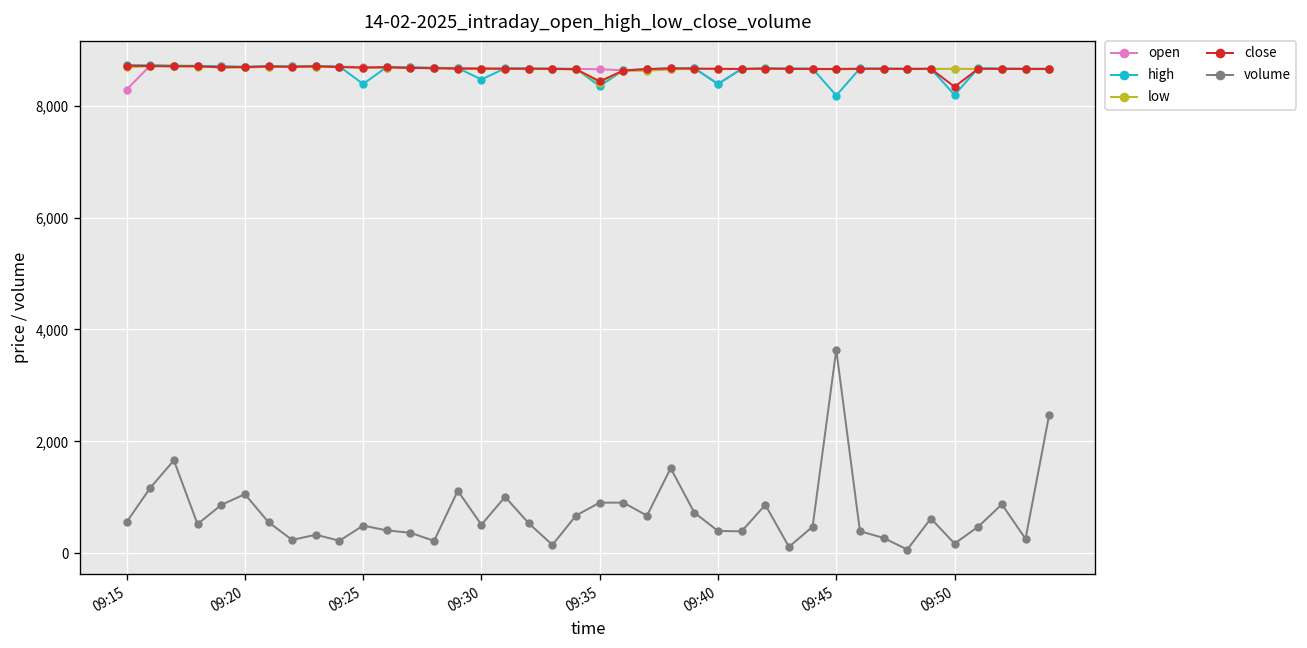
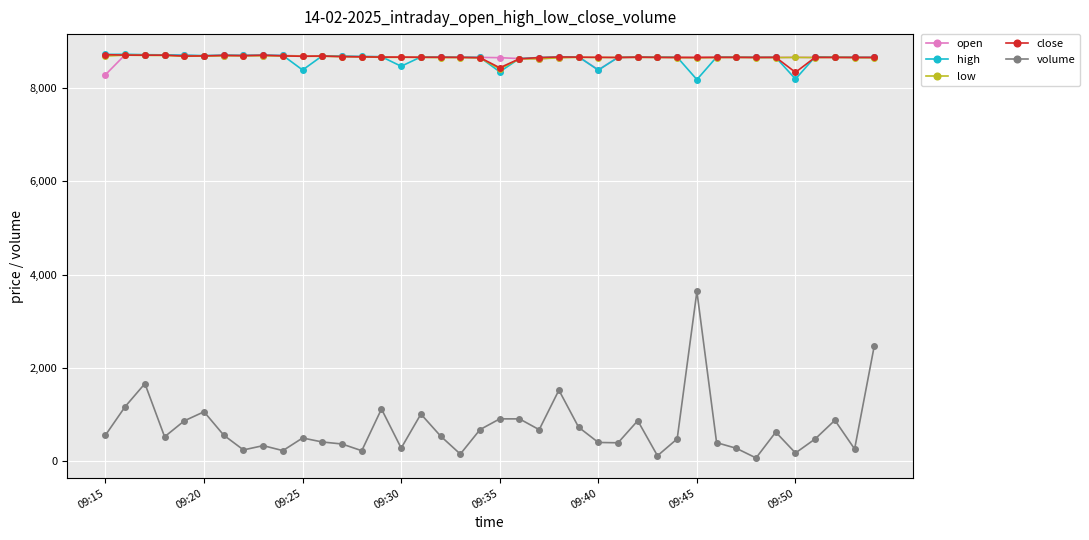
volume, 09:30: 500 -> 300
